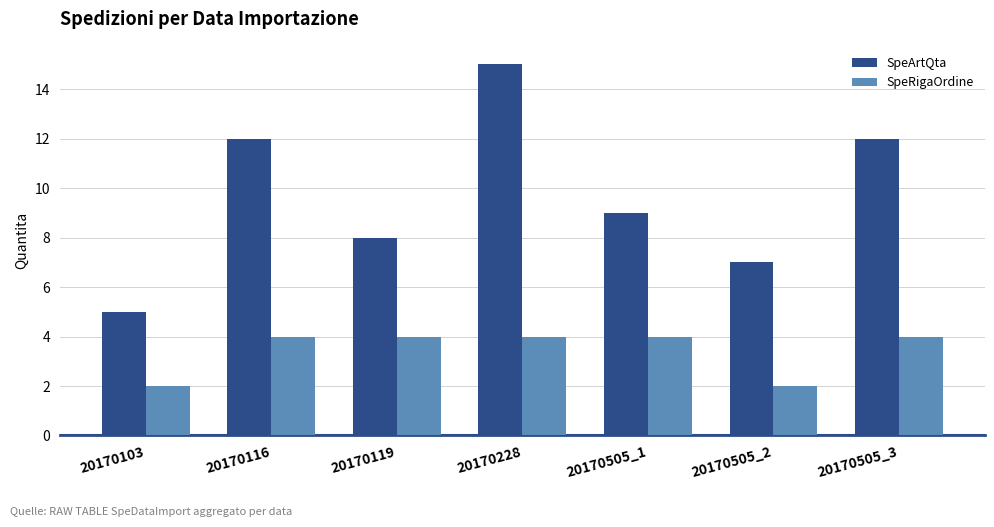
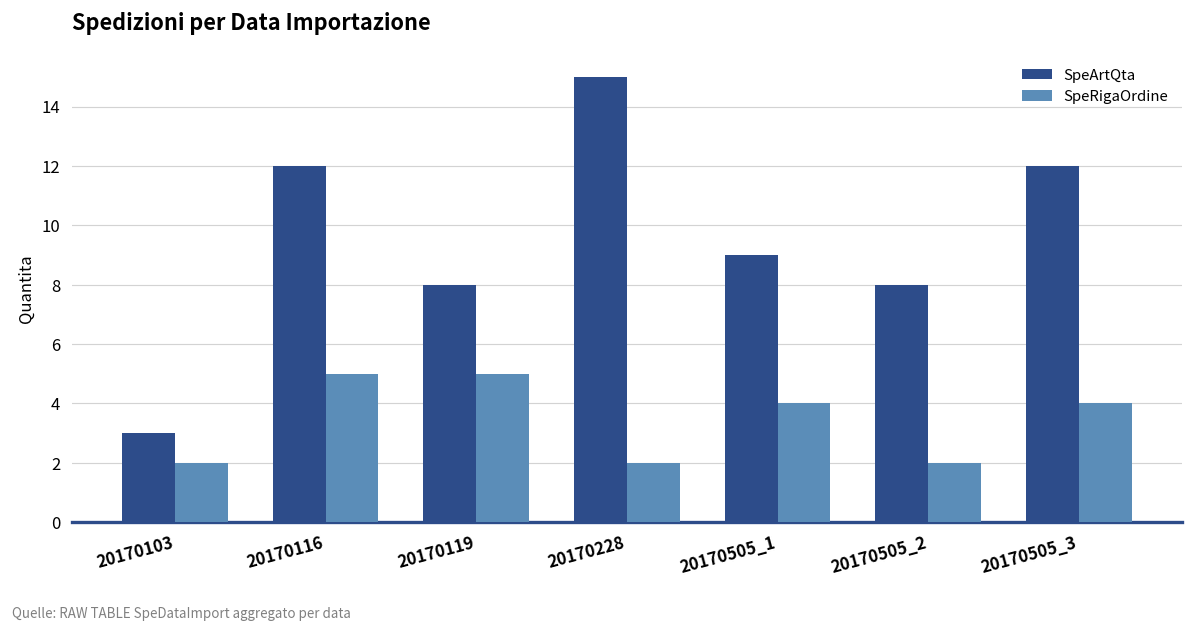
SpeArtQta, 20170103: 5 -> 3
SpeRigaOrdine, 20170116: 4 -> 5
SpeRigaOrdine, 20170119: 4 -> 5
SpeRigaOrdine, 20170228: 4 -> 2
SpeArtQta, 20170505_2: 7 -> 8
